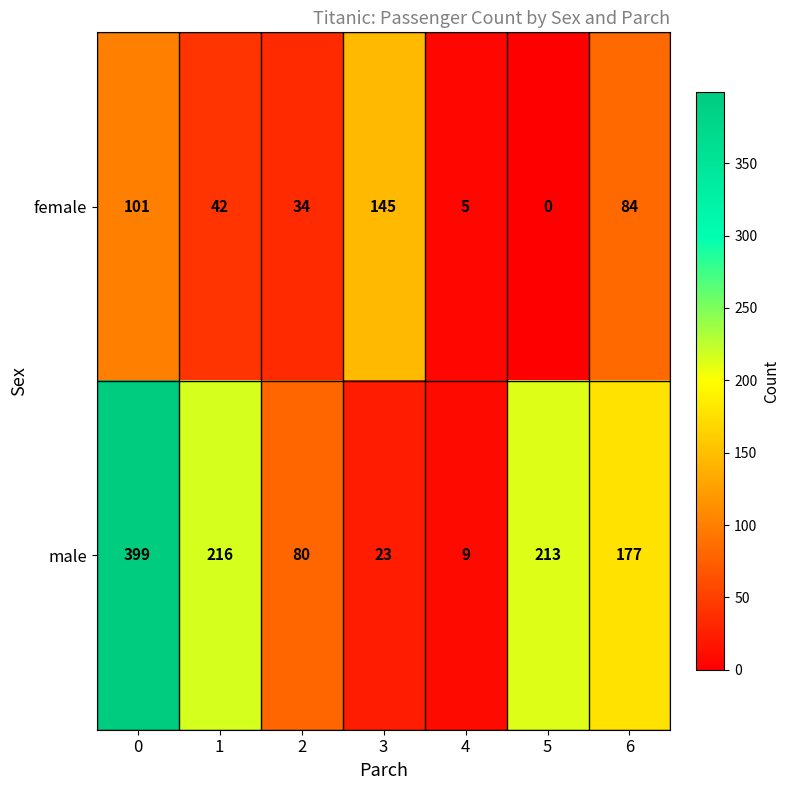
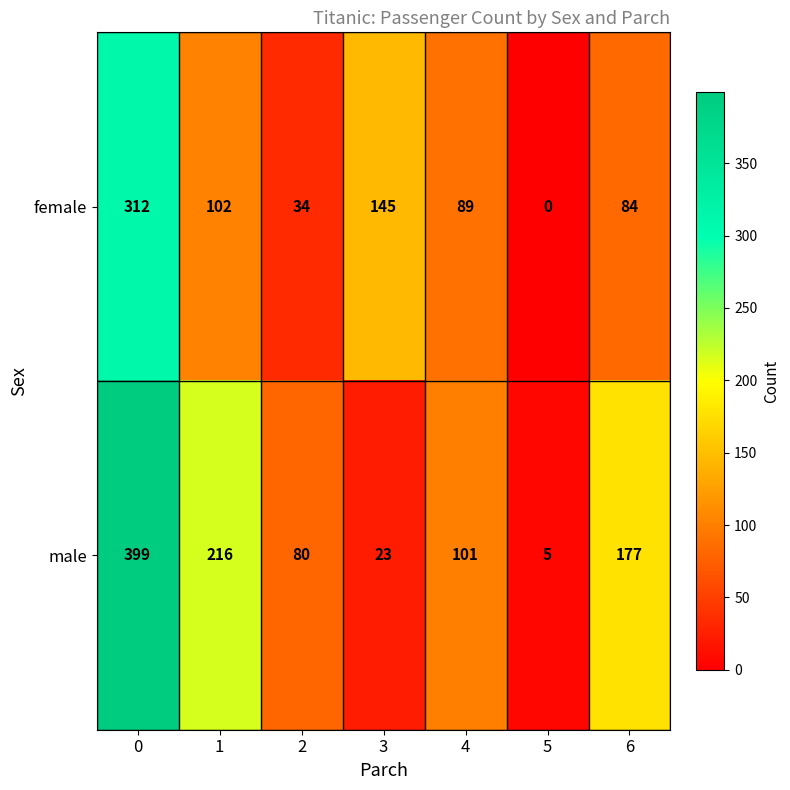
female, 0: 101 -> 312
female, 1: 42 -> 102
female, 4: 5 -> 89
male, 4: 9 -> 101
male, 5: 213 -> 5
